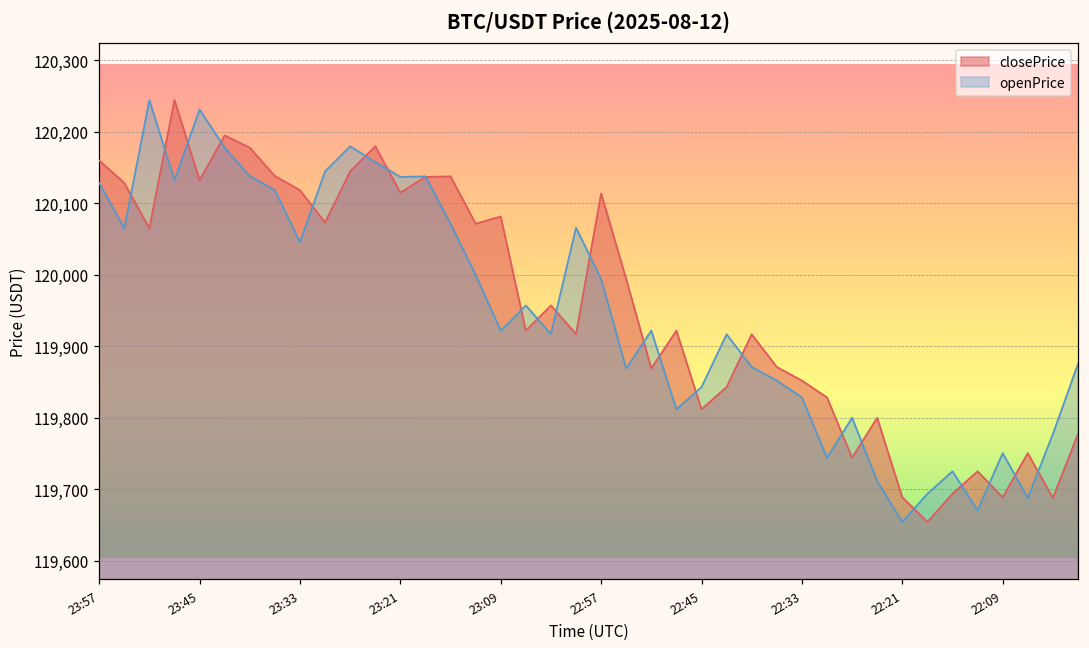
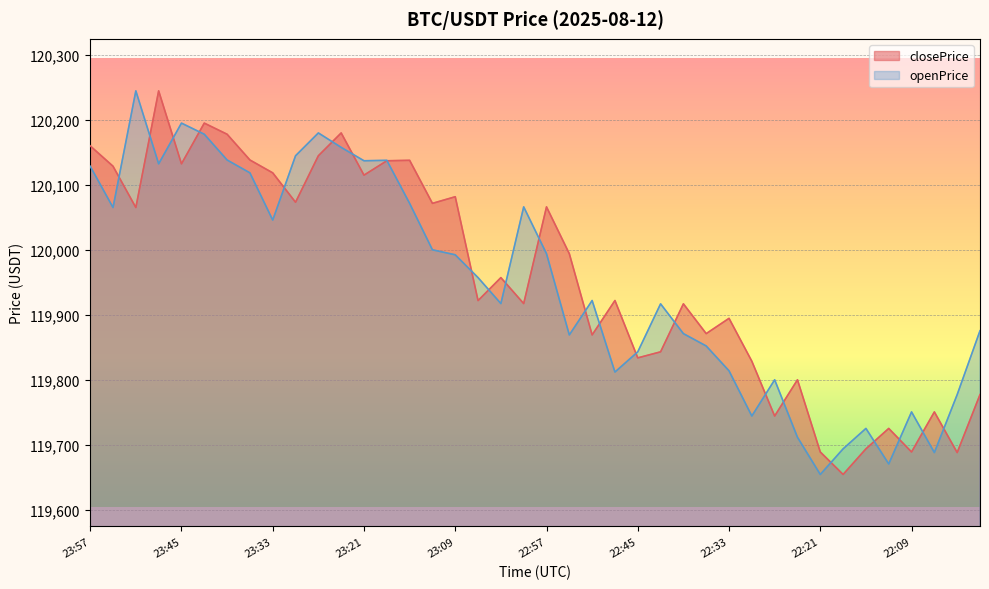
openPrice, 23:45: 120,230 -> 120,190
openPrice, 23:09: 119,920 -> 119,990
closePrice, 22:57: 120,110 -> 120,070
closePrice, 22:45: 119,810 -> 119,830
closePrice, 22:33: 119,850 -> 119,890
openPrice, 22:33: 119,830 -> 119,810
